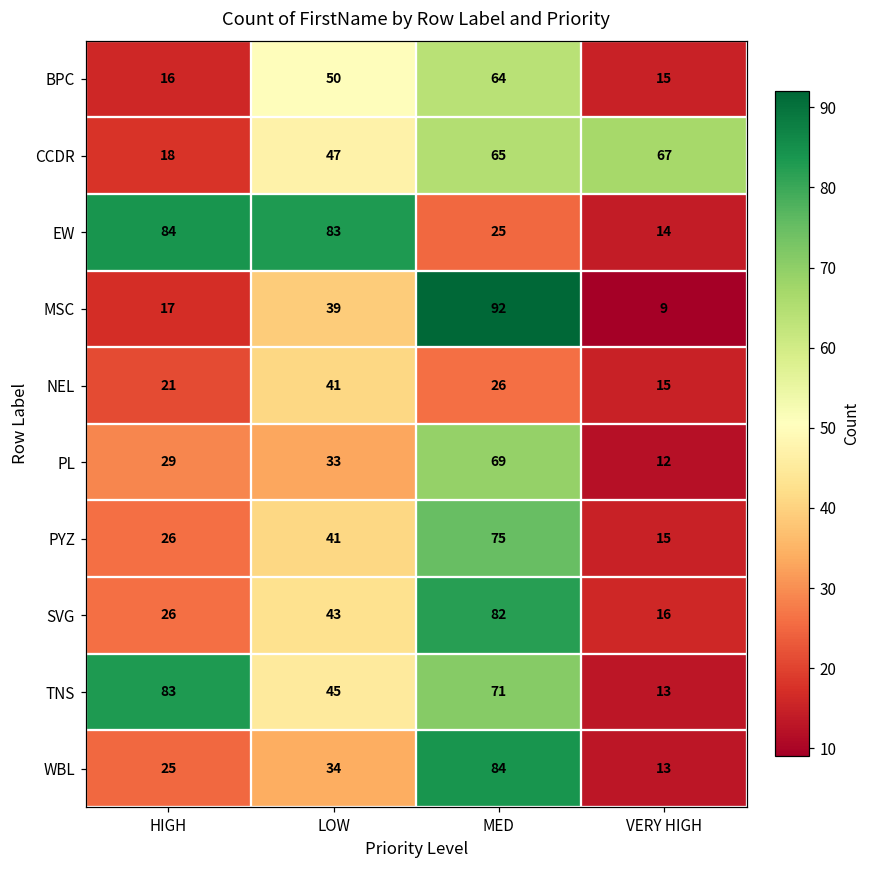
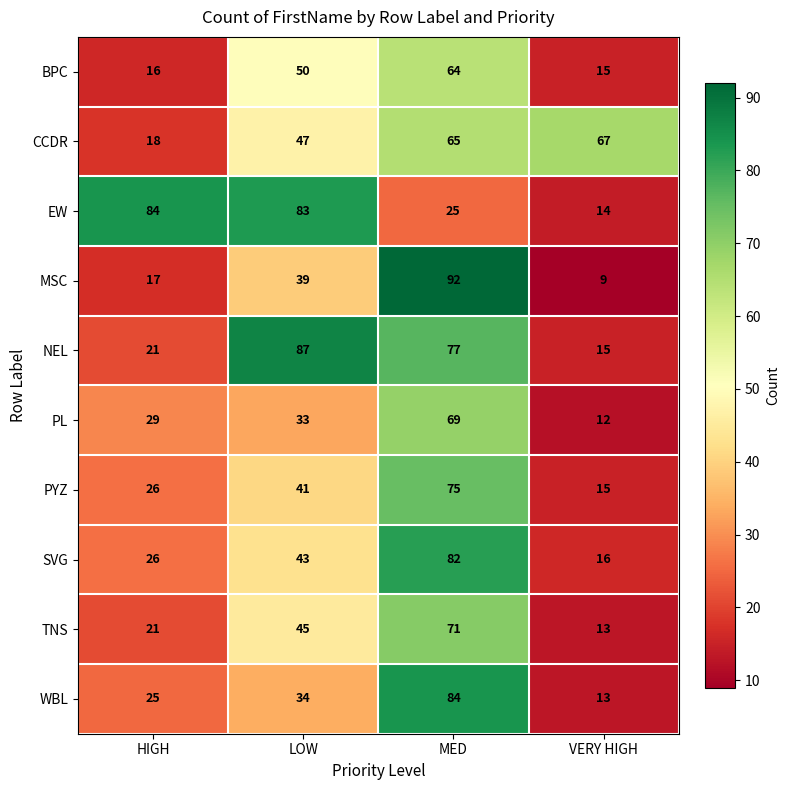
NEL, LOW: 41 -> 87
NEL, MED: 26 -> 77
TNS, HIGH: 83 -> 21
